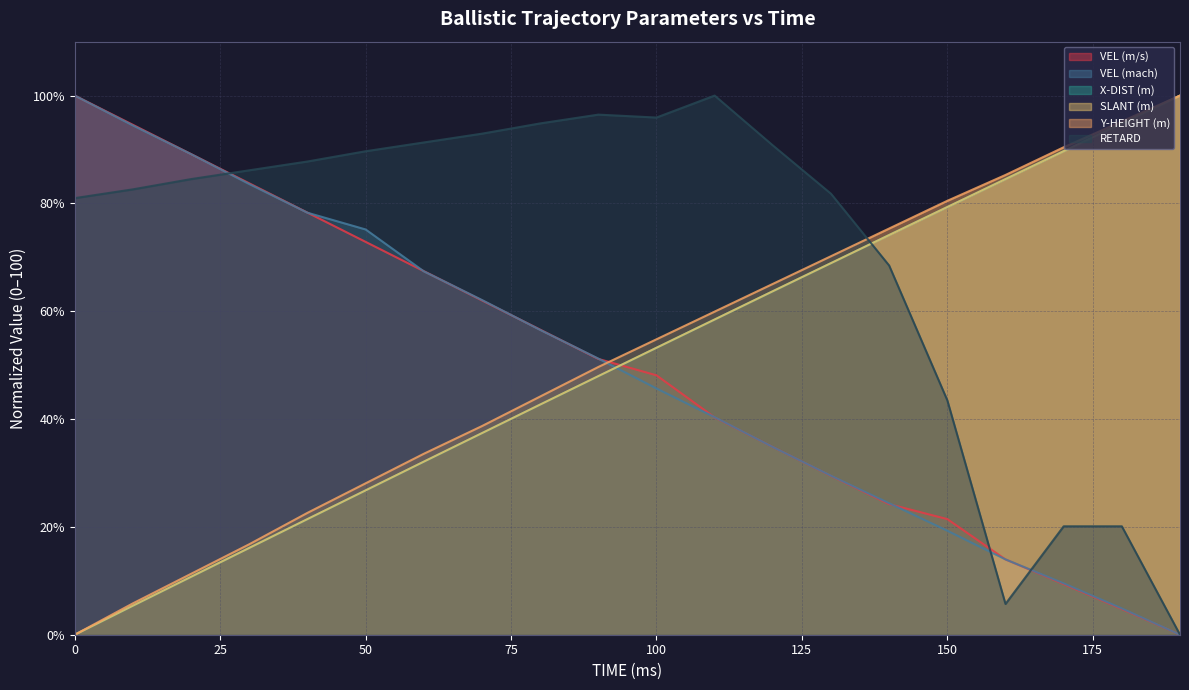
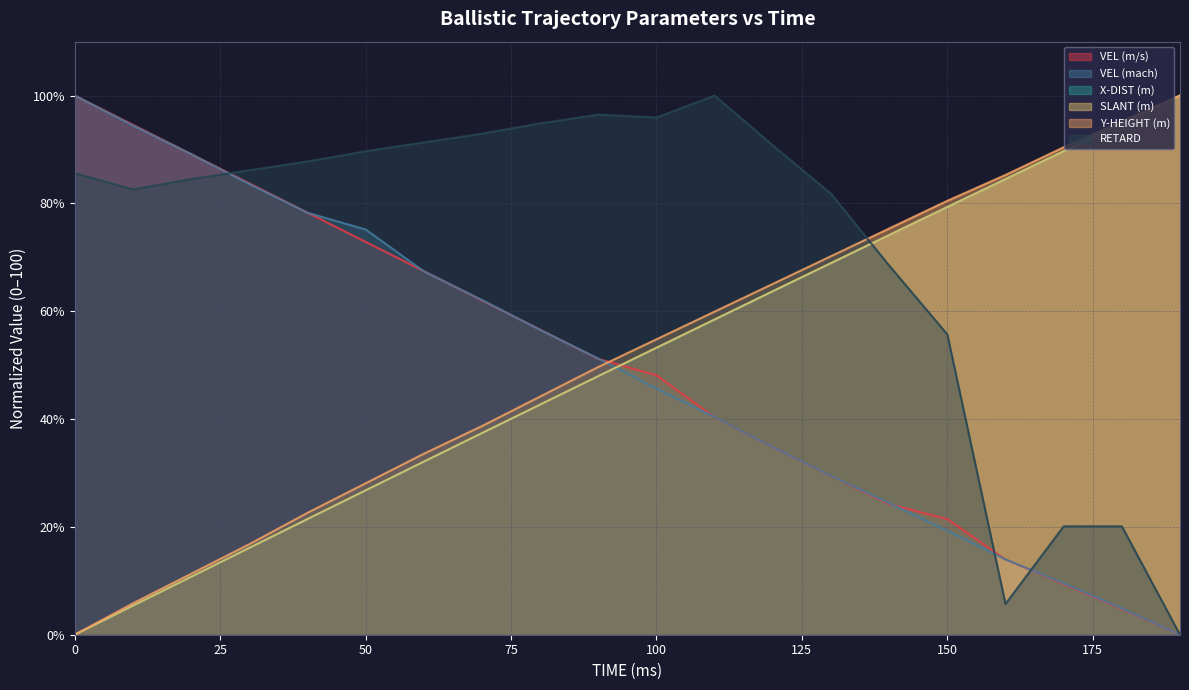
RETARD, 0: 81% -> 86%
RETARD, 150: 43% -> 56%
